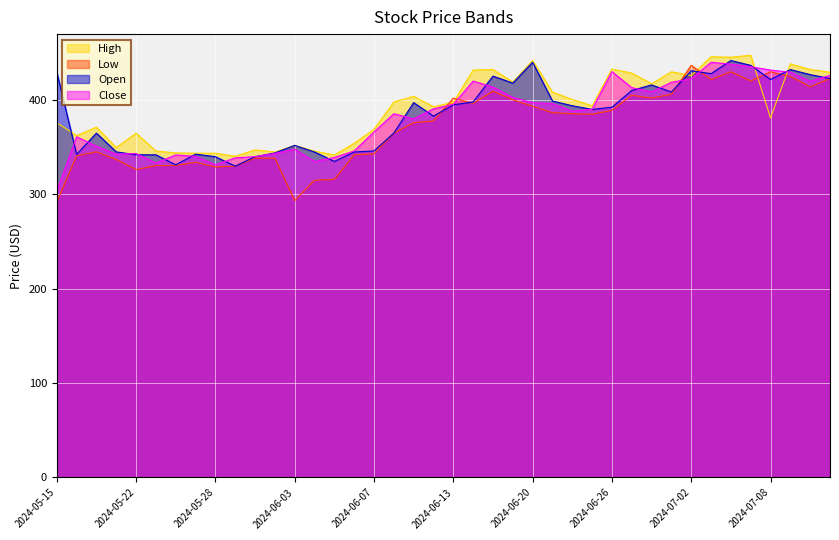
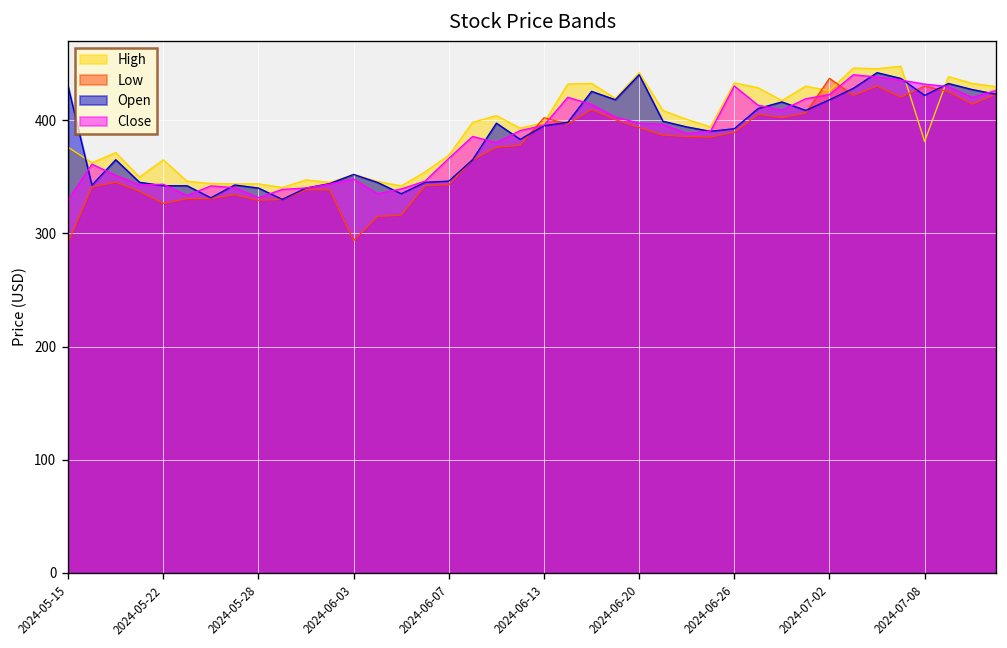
Close, 2024-05-15: 300 -> 330
Open, 2024-07-02: 430 -> 420
